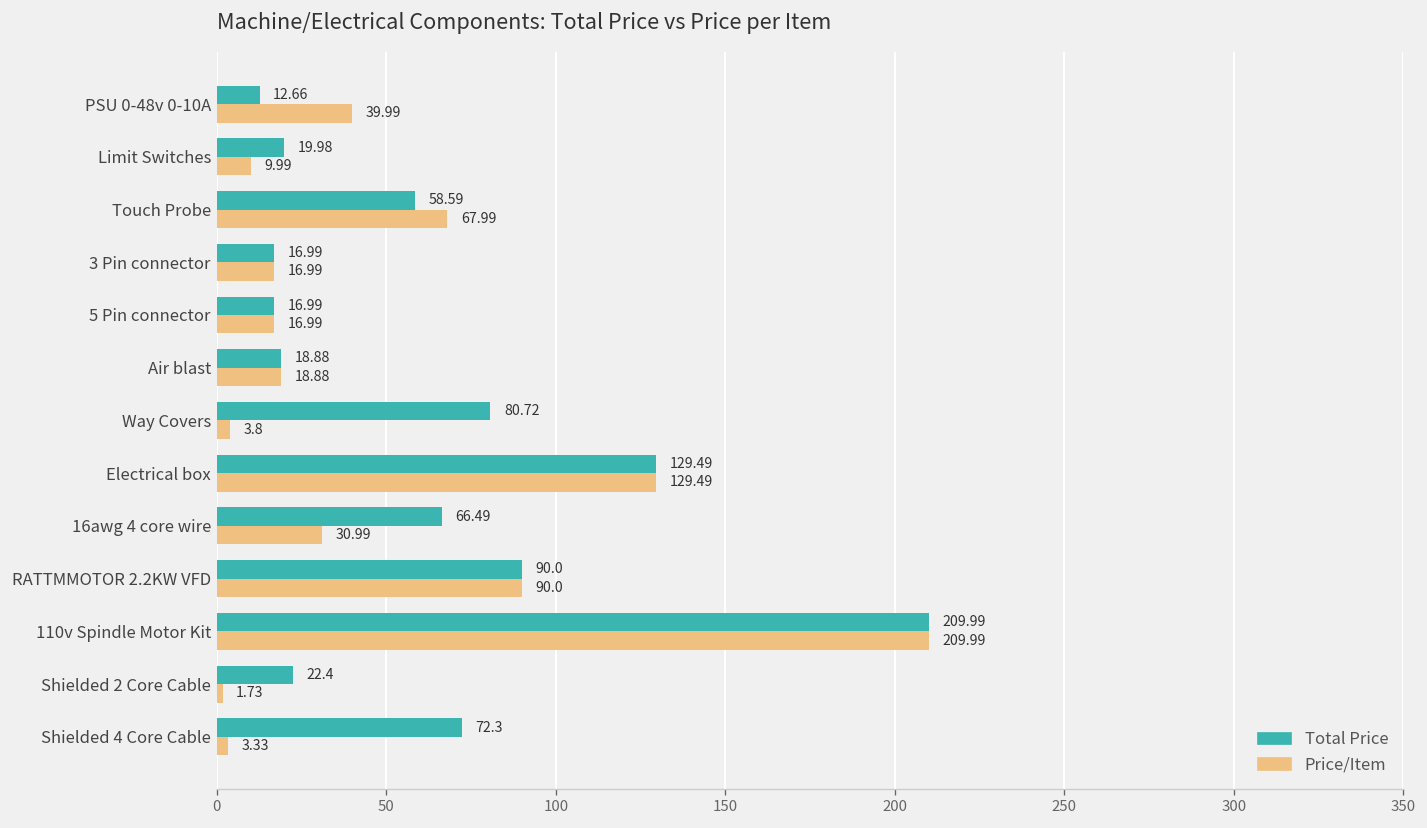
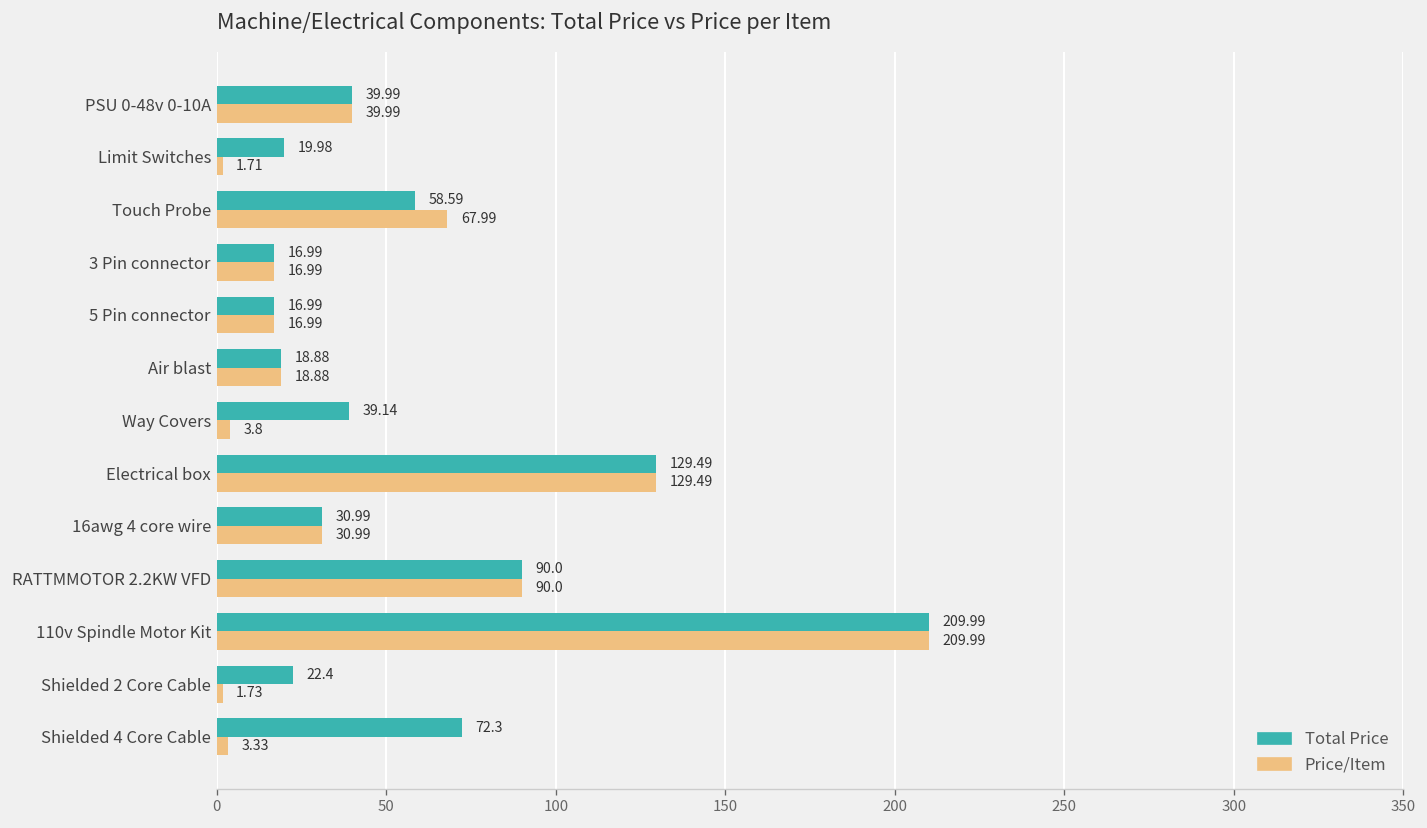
Total Price, PSU 0-48v 0-10A: 12.66 -> 39.99
Price/Item, Limit Switches: 9.99 -> 1.71
Total Price, Way Covers: 80.72 -> 39.14
Total Price, 16awg 4 core wire: 66.49 -> 30.99
